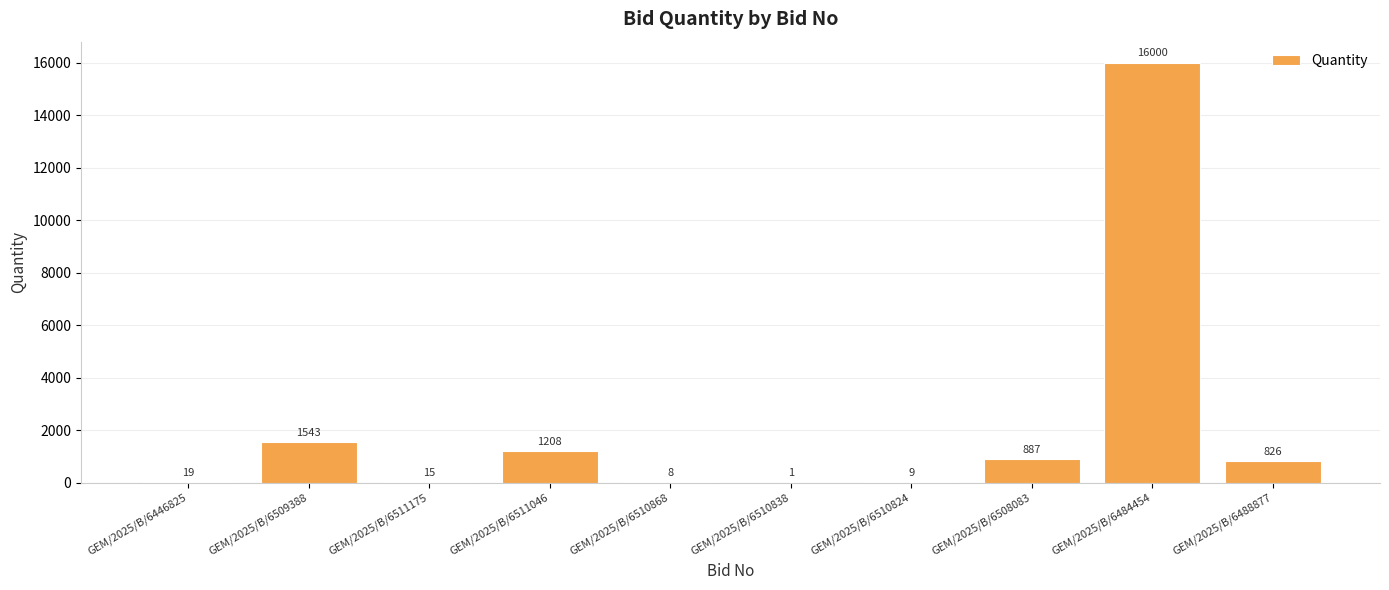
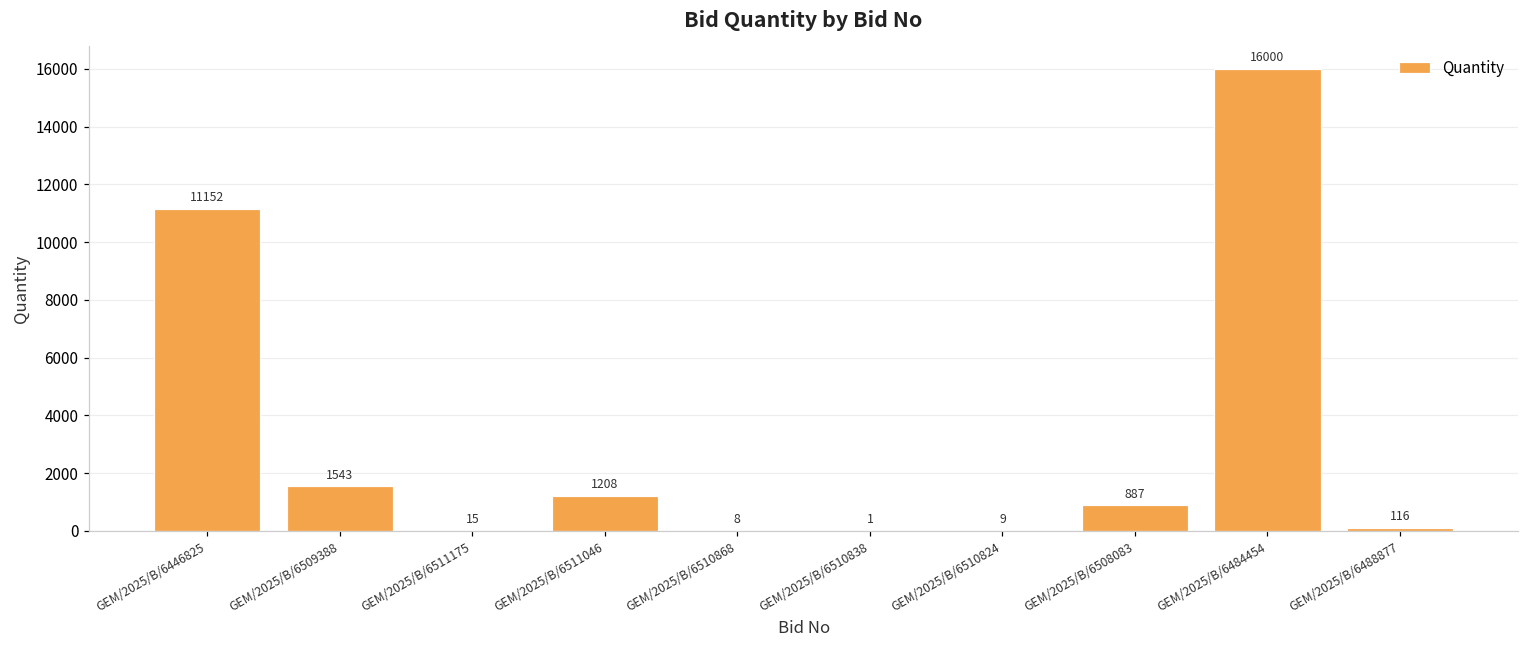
GEM/2025/B/6446825: 19 -> 11152
GEM/2025/B/6488877: 826 -> 116
